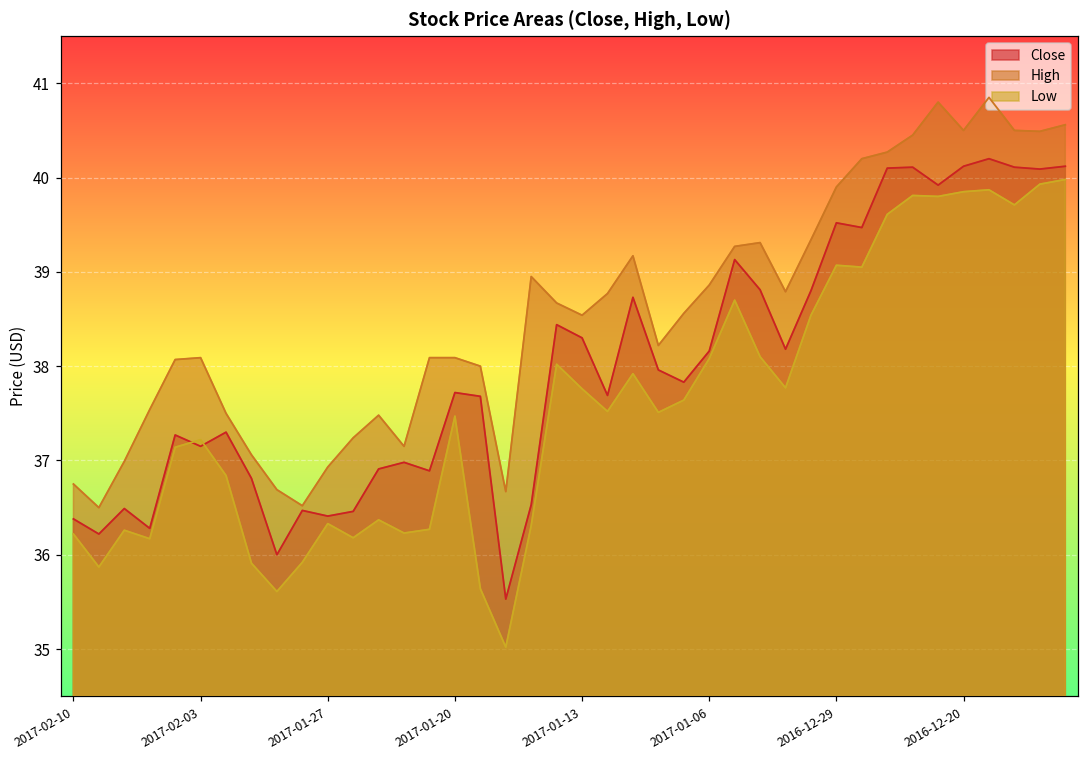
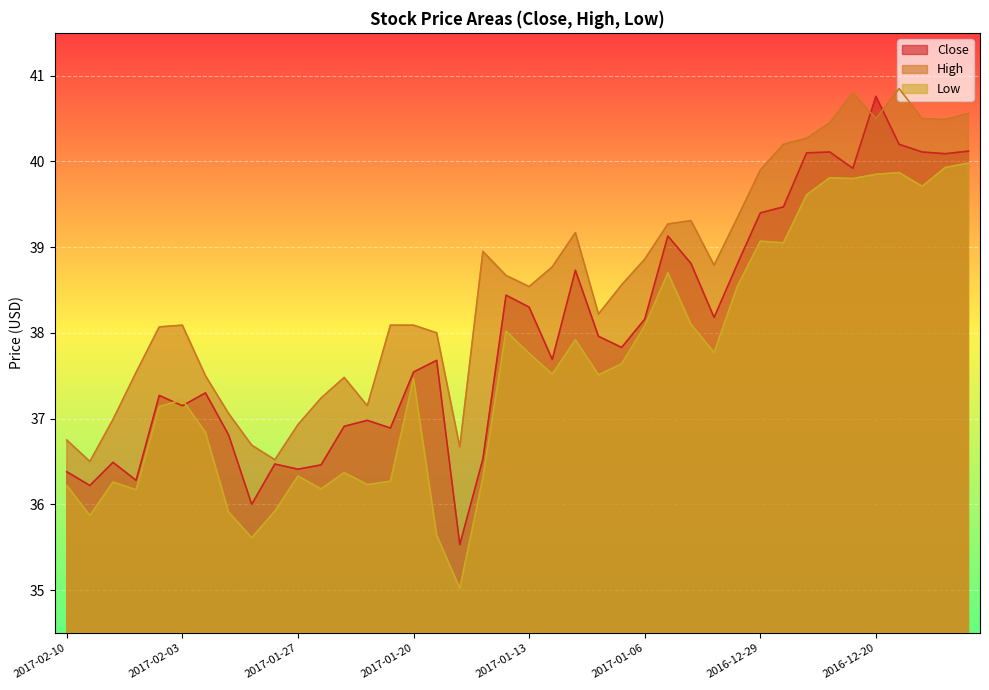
Close, 2017-01-20: 37.7 -> 37.5
Close, 2016-12-29: 39.5 -> 39.4
Close, 2016-12-20: 40.1 -> 40.8
